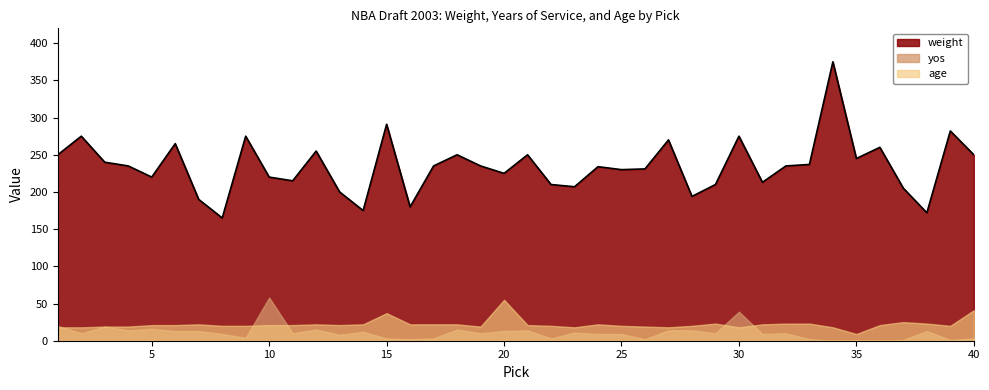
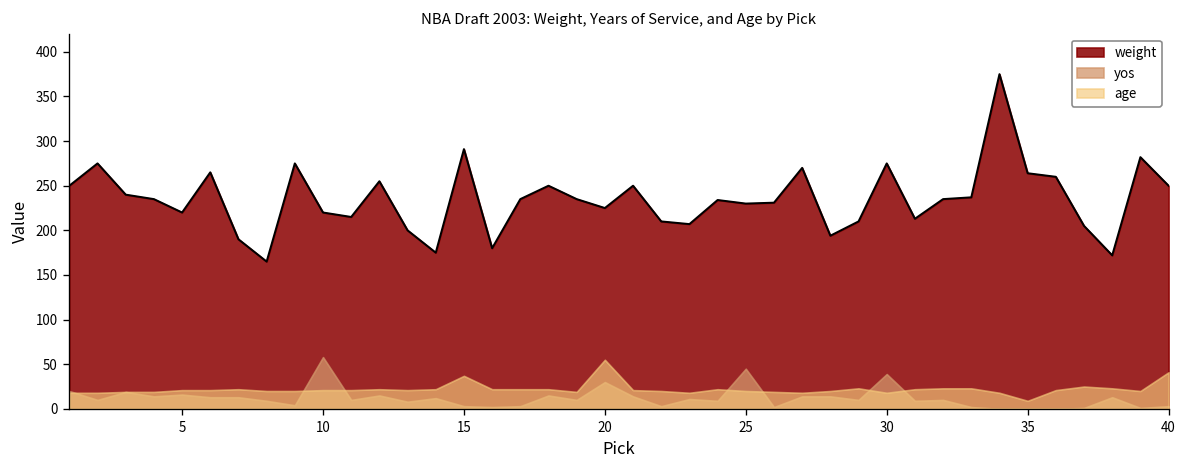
yos, 20: 10 -> 30
yos, 25: 10 -> 50
weight, 35: 250 -> 260
